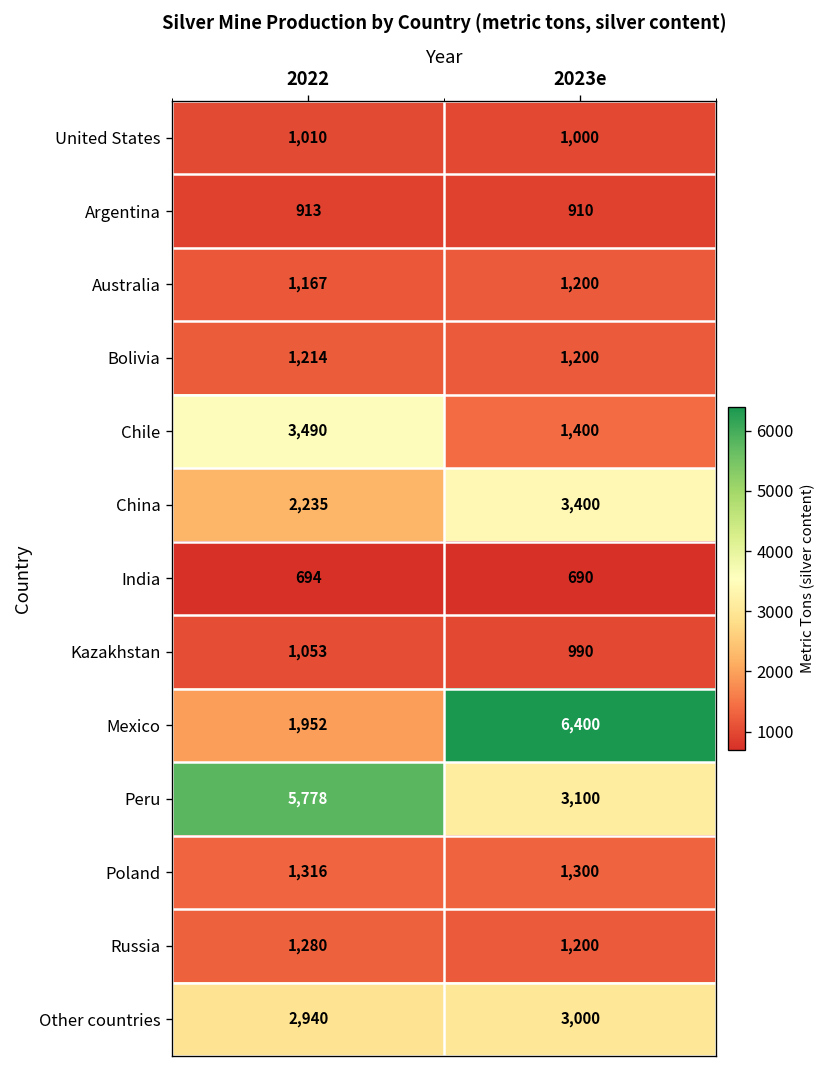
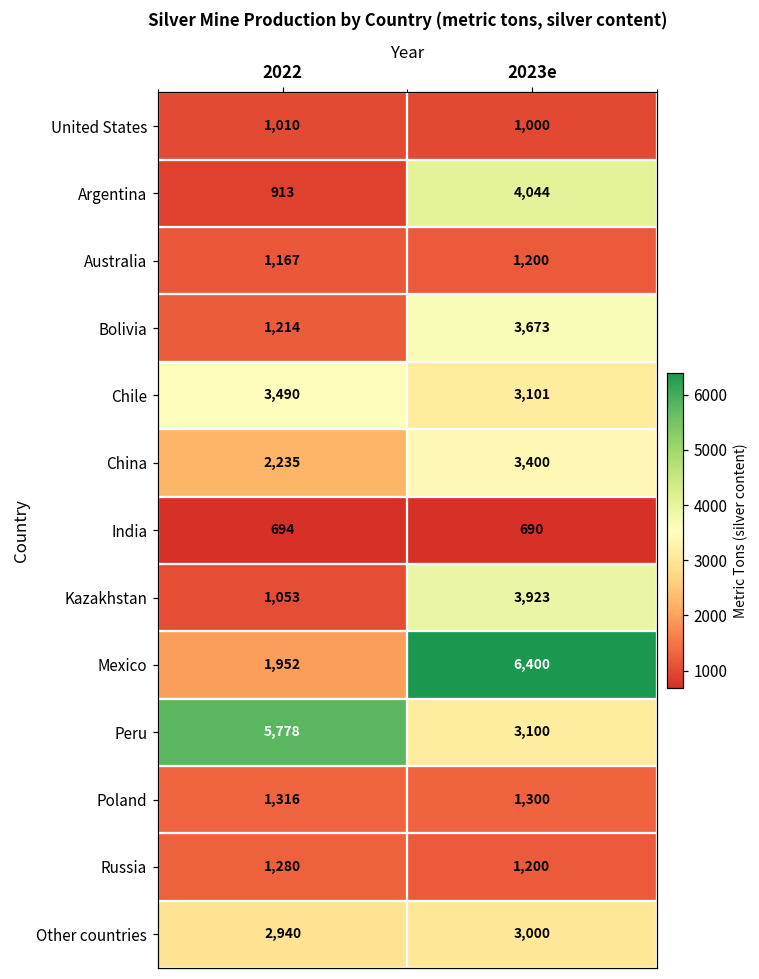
Argentina, 2023e: 910 -> 4,044
Bolivia, 2023e: 1,200 -> 3,673
Chile, 2023e: 1,400 -> 3,101
Kazakhstan, 2023e: 990 -> 3,923
